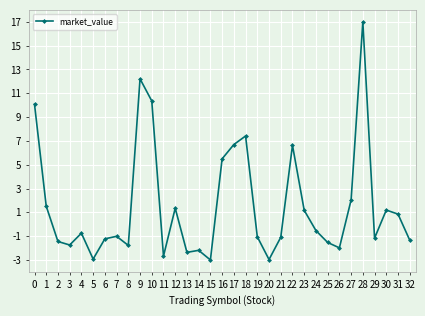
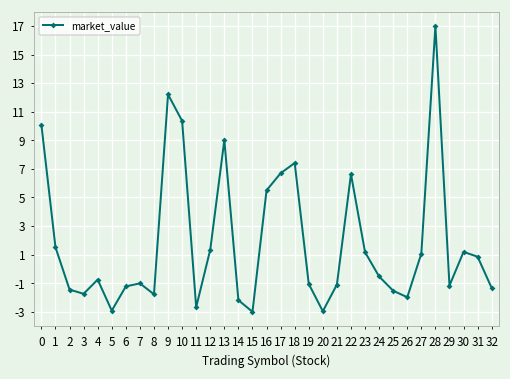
13: -2.4 -> 9.0
27: 2.0 -> 1.1
